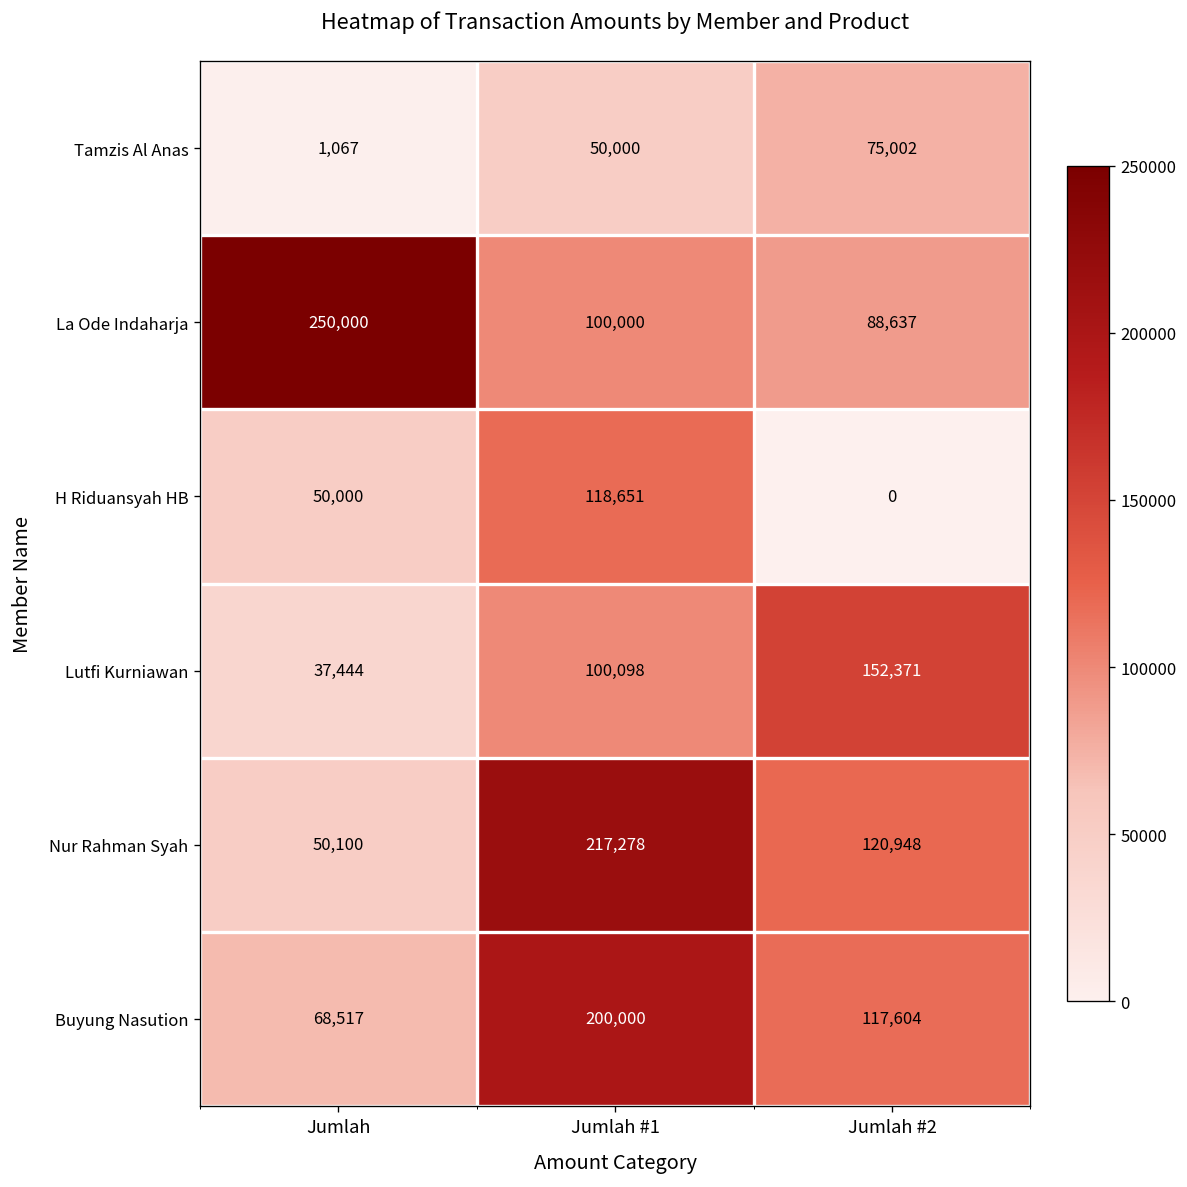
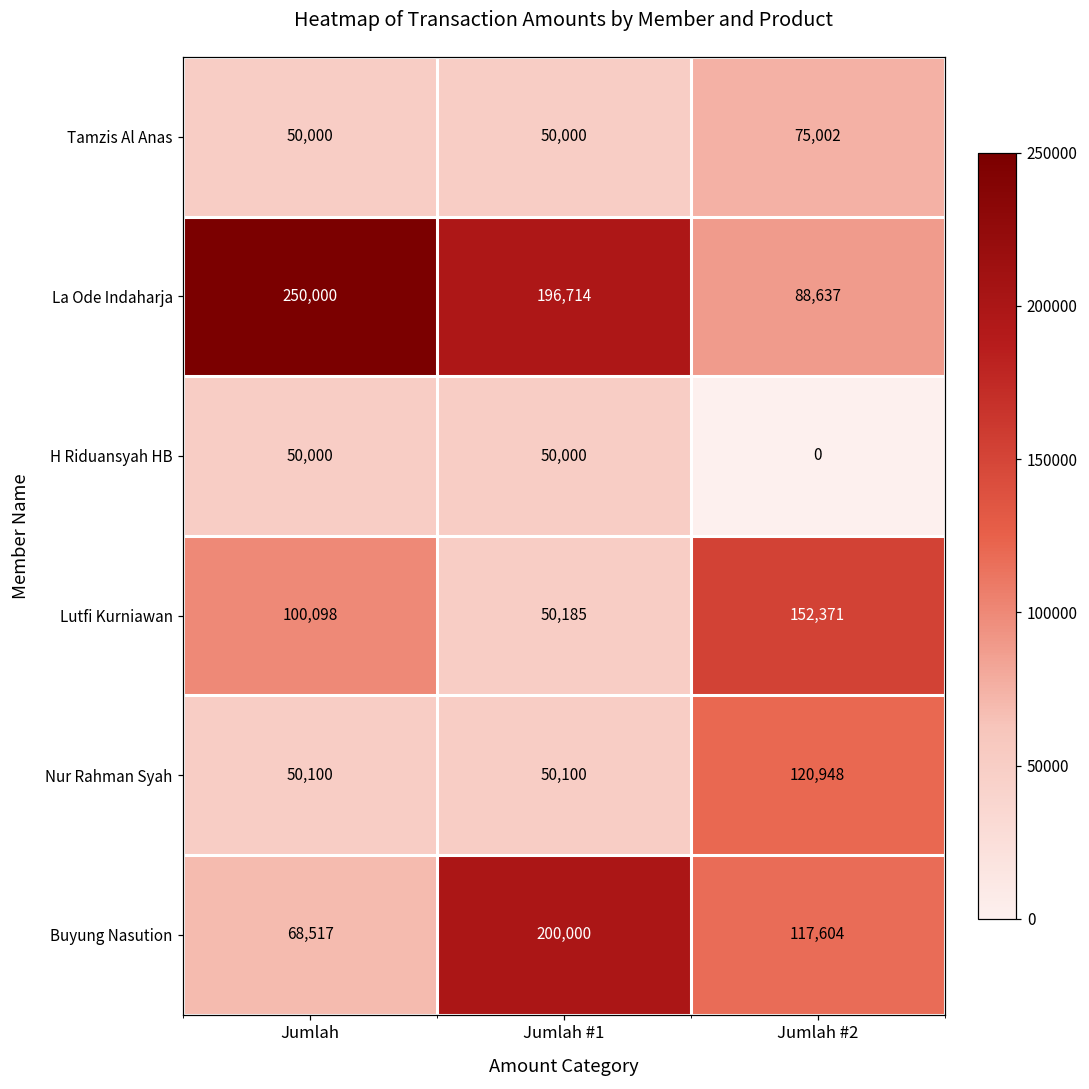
Tamzis Al Anas, Jumlah: 1,067 -> 50,000
La Ode Indaharja, Jumlah #1: 100,000 -> 196,714
H Riduansyah HB, Jumlah #1: 118,651 -> 50,000
Lutfi Kurniawan, Jumlah: 37,444 -> 100,098
Lutfi Kurniawan, Jumlah #1: 100,098 -> 50,185
Nur Rahman Syah, Jumlah #1: 217,278 -> 50,100
